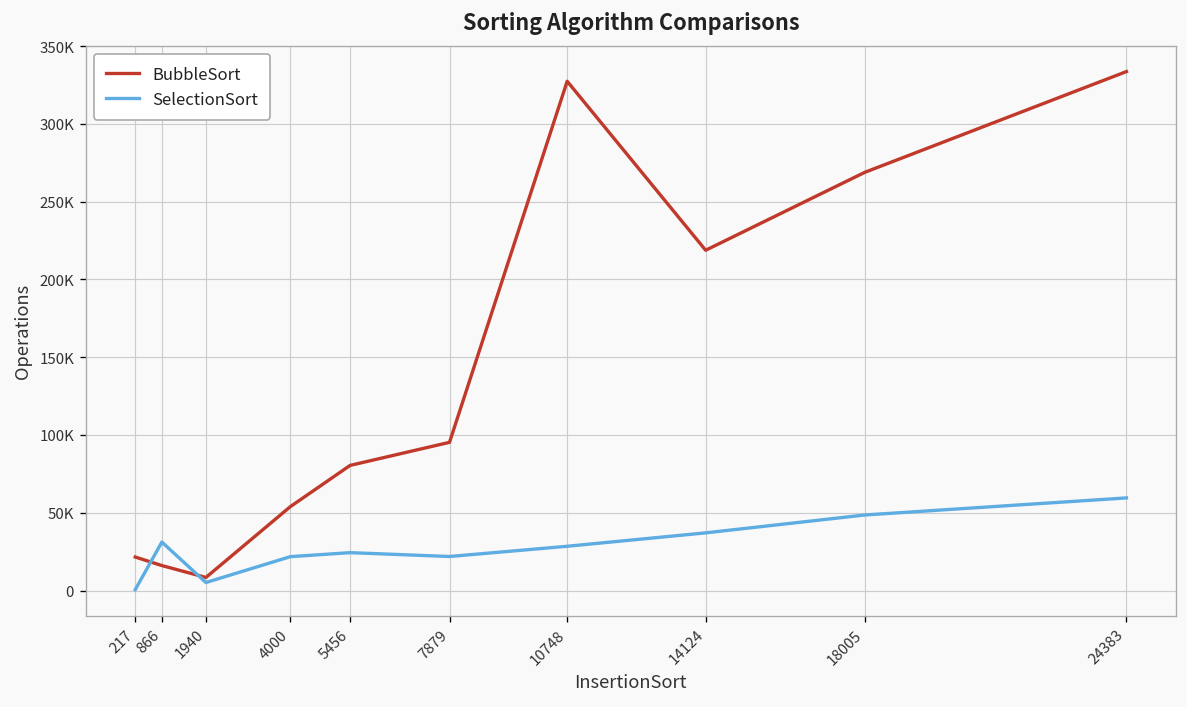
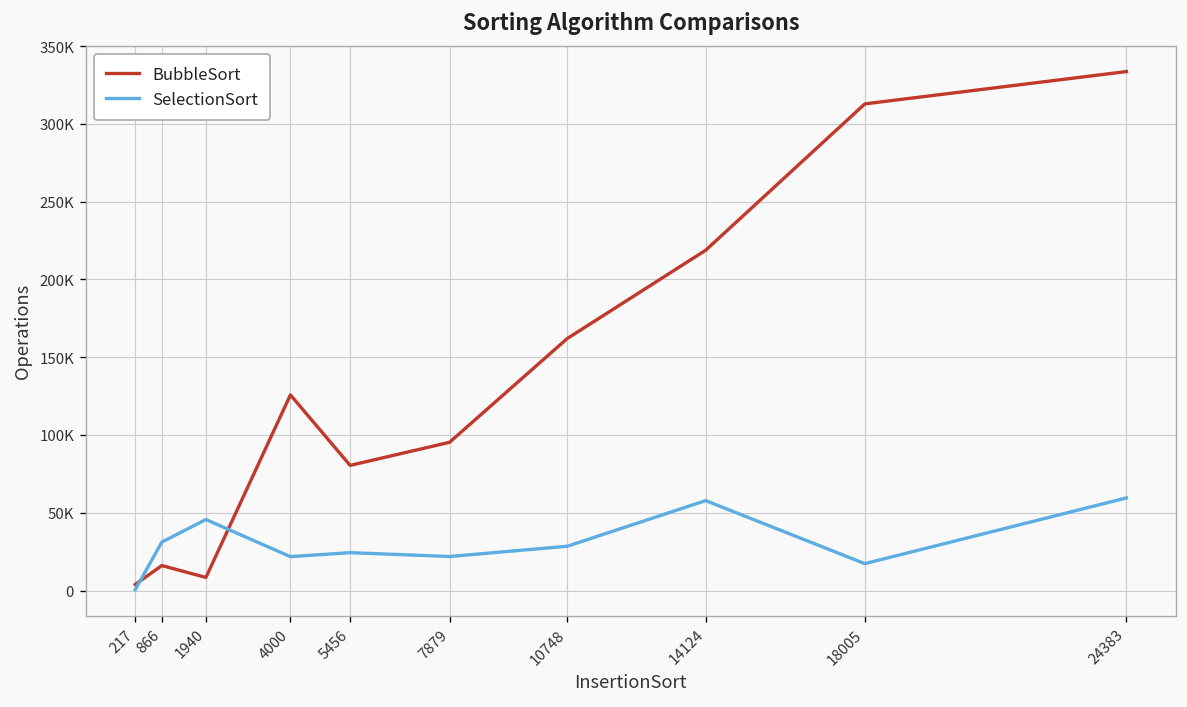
BubbleSort, 217: 22000 -> 4000
SelectionSort, 1940: 5000 -> 46000
BubbleSort, 4000: 54000 -> 126000
BubbleSort, 10748: 327000 -> 162000
SelectionSort, 14124: 37000 -> 58000
BubbleSort, 18005: 269000 -> 313000
SelectionSort, 18005: 49000 -> 17000
